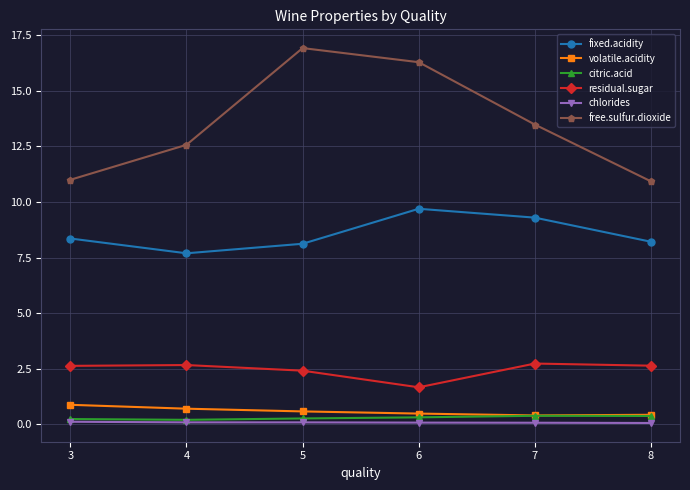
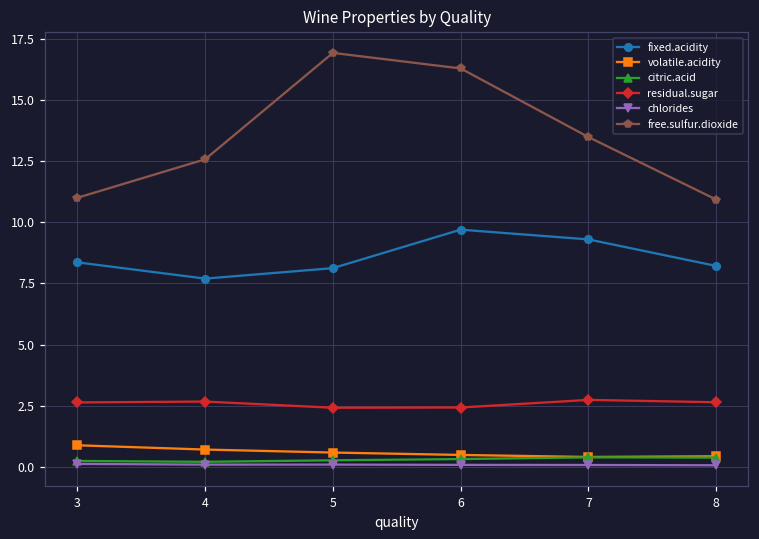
residual.sugar, 6: 1.7 -> 2.4
